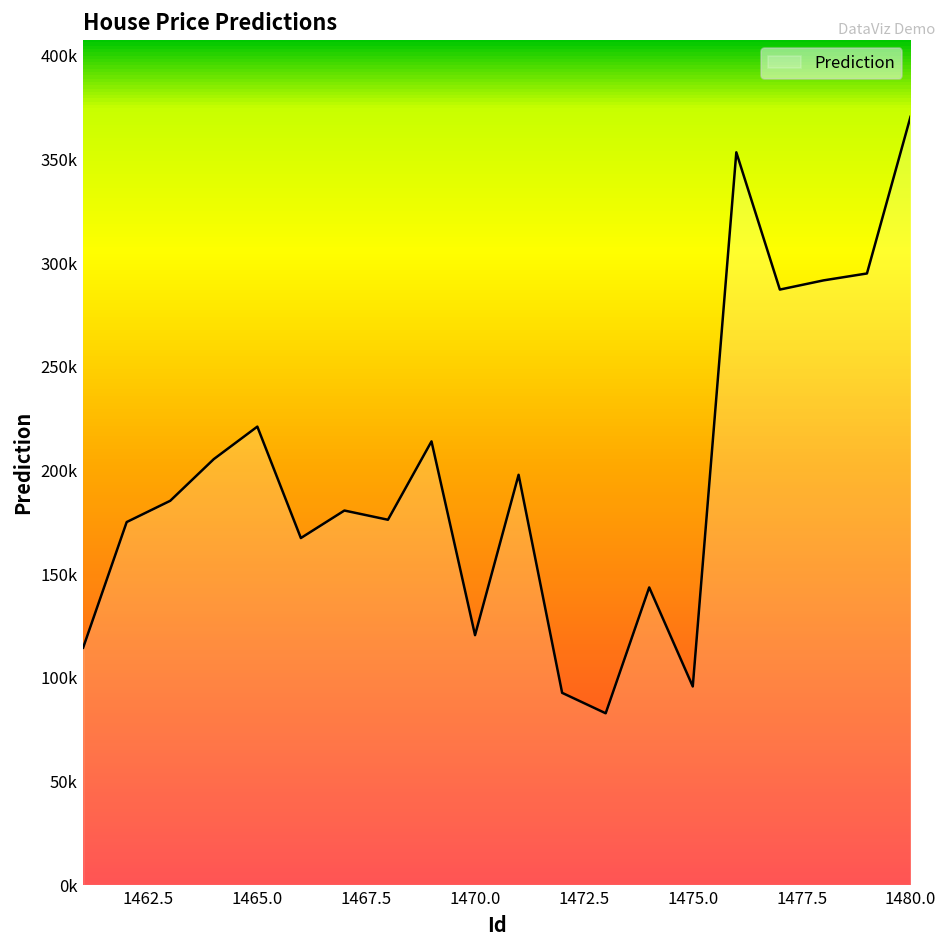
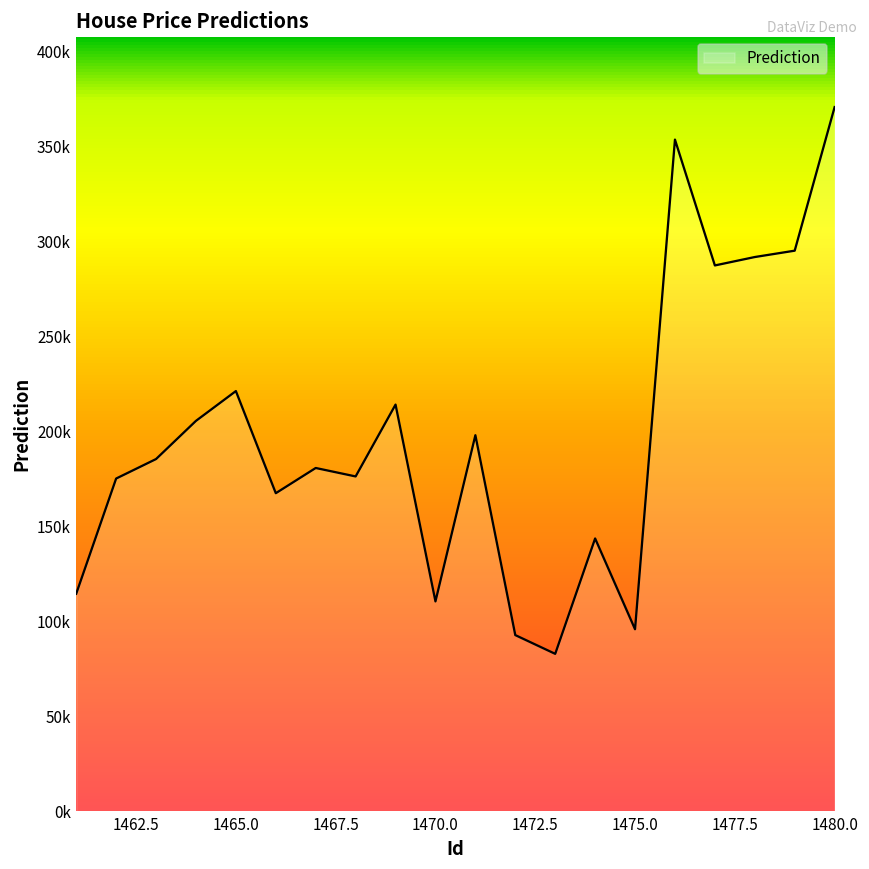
1470.0: 121000 -> 110000
